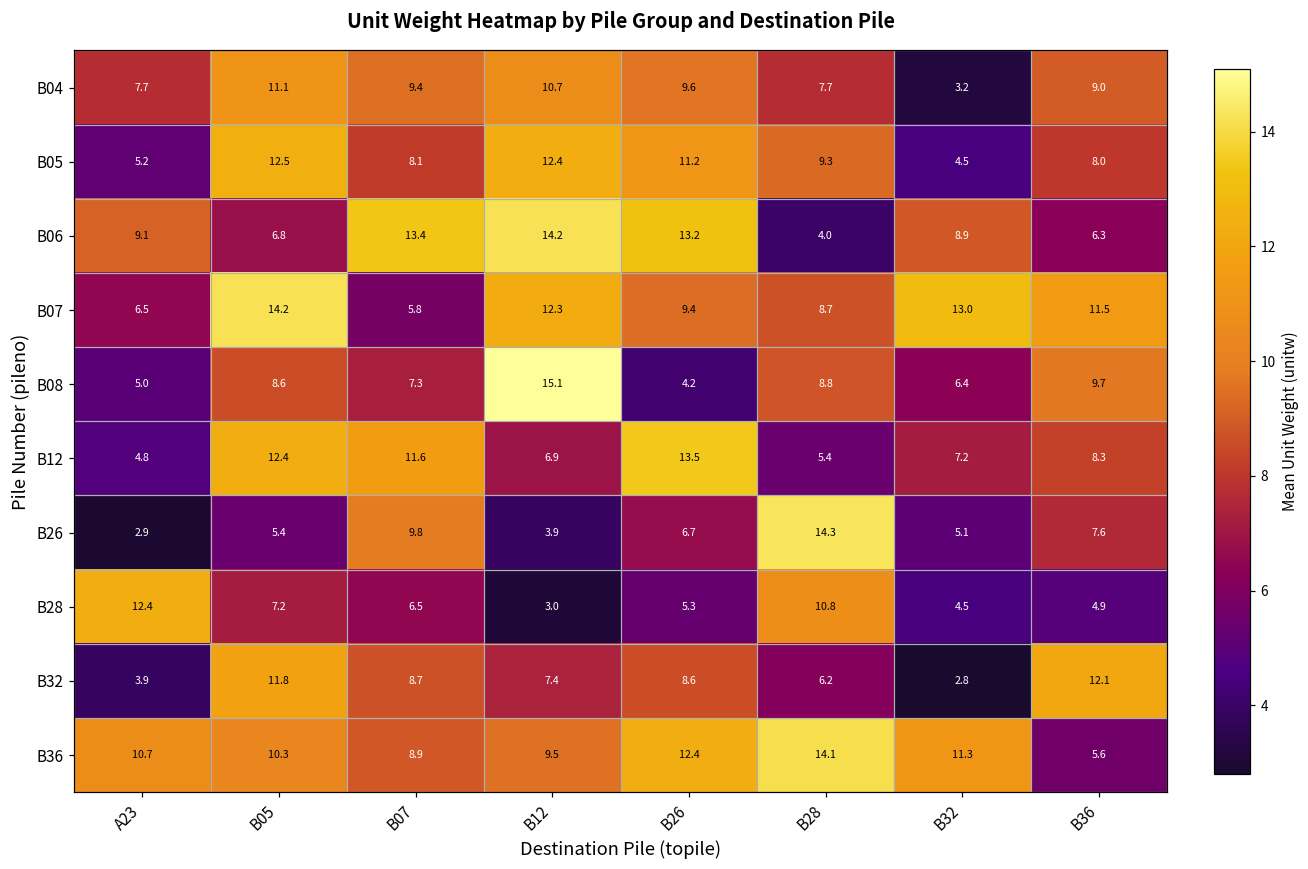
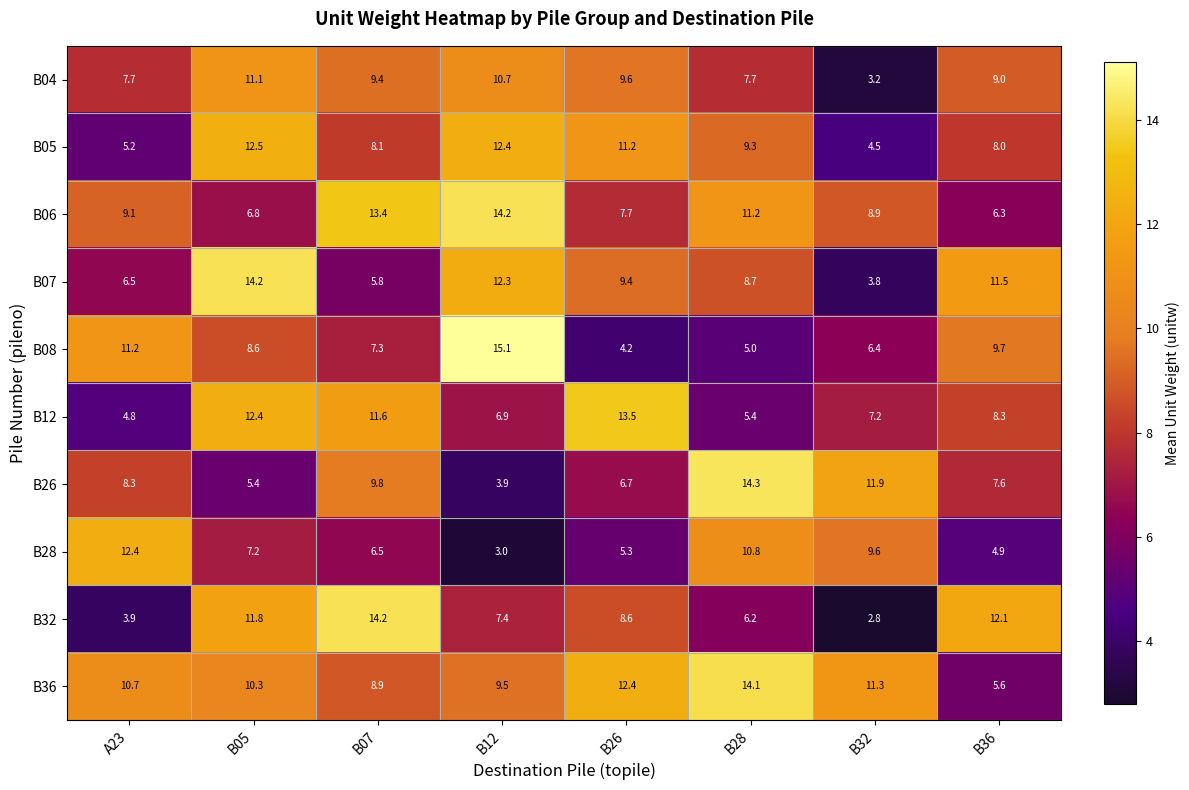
B06, B26: 13.2 -> 7.7
B06, B28: 4.0 -> 11.2
B07, B32: 13.0 -> 3.8
B08, A23: 5.0 -> 11.2
B08, B28: 8.8 -> 5.0
B26, A23: 2.9 -> 8.3
B26, B32: 5.1 -> 11.9
B28, B32: 4.5 -> 9.6
B32, B07: 8.7 -> 14.2
